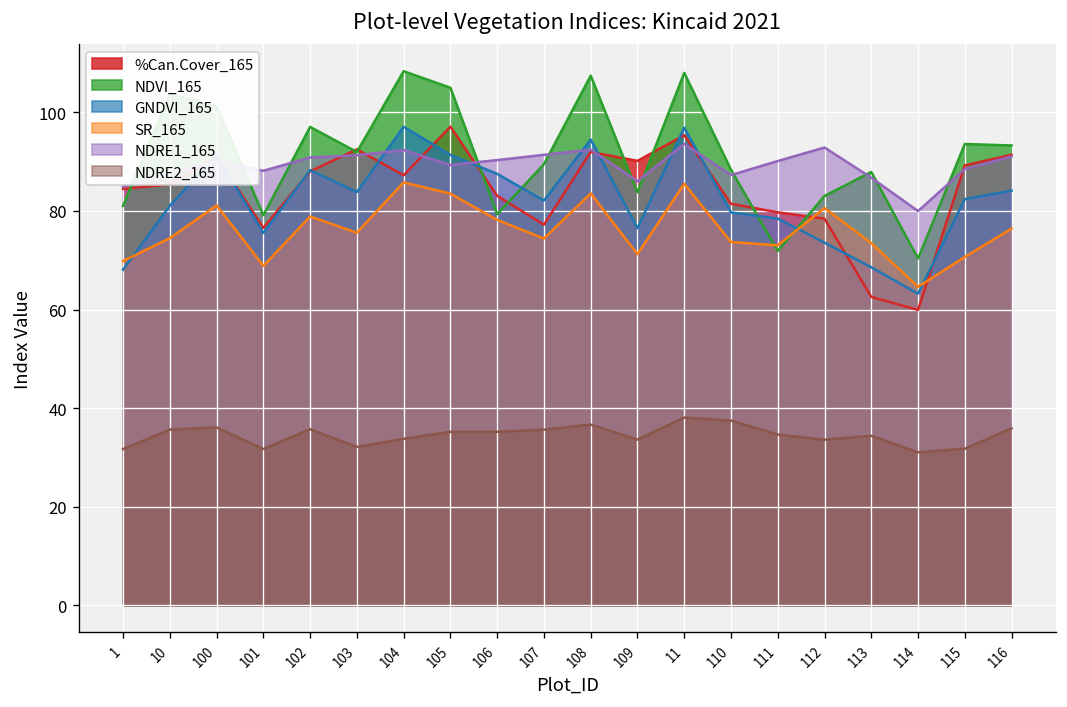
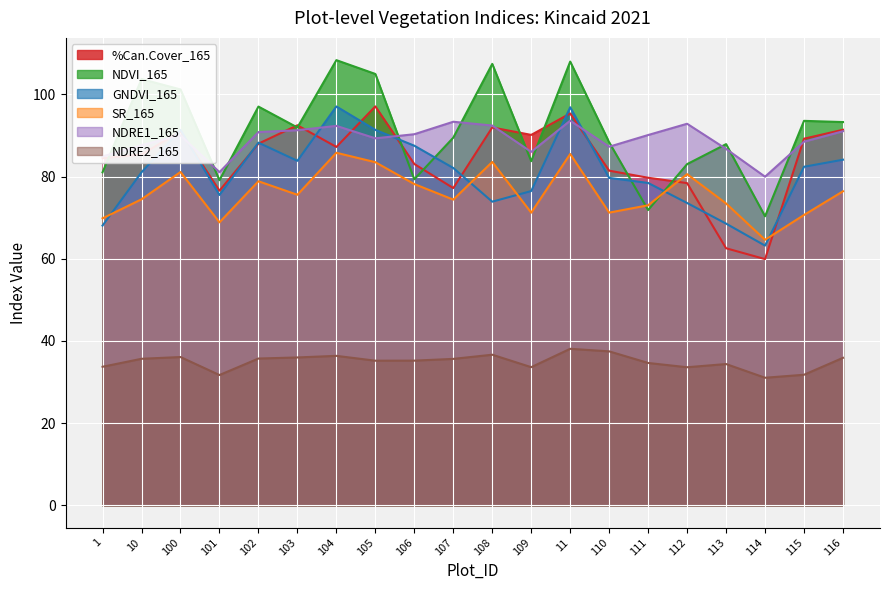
NDRE2_165, 1: 32 -> 34
NDRE1_165, 101: 88 -> 81
NDRE2_165, 103: 32 -> 36
NDRE2_165, 104: 34 -> 36
NDRE1_165, 107: 91 -> 93
GNDVI_165, 108: 94 -> 74
SR_165, 110: 74 -> 71
